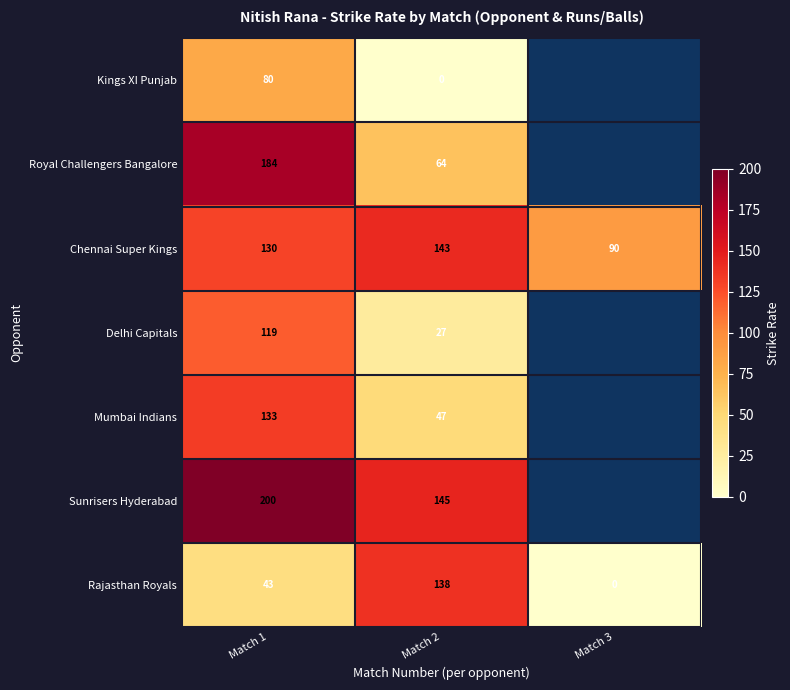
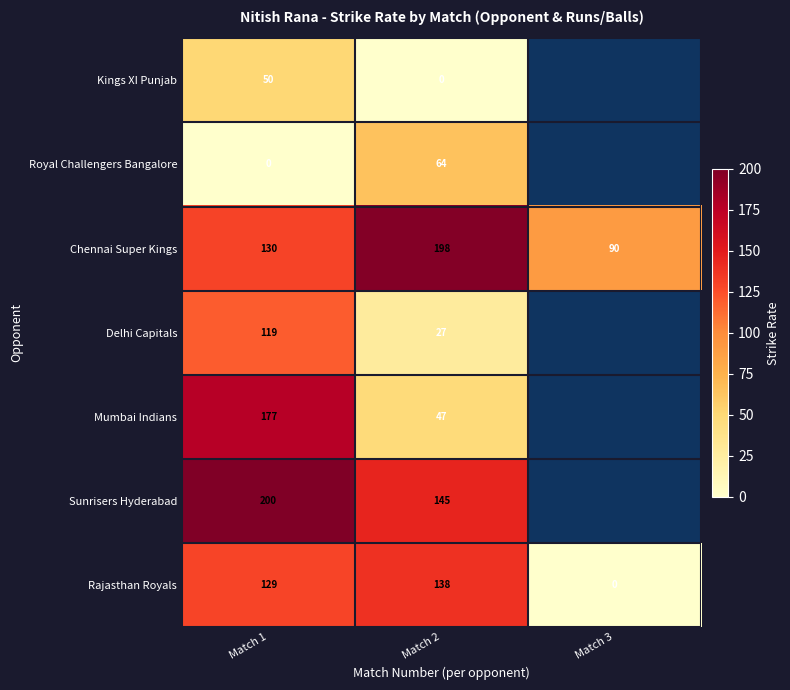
Kings XI Punjab, Match 1: 80 -> 50
Royal Challengers Bangalore, Match 1: 184 -> 0
Chennai Super Kings, Match 2: 143 -> 198
Mumbai Indians, Match 1: 133 -> 177
Rajasthan Royals, Match 1: 43 -> 129
